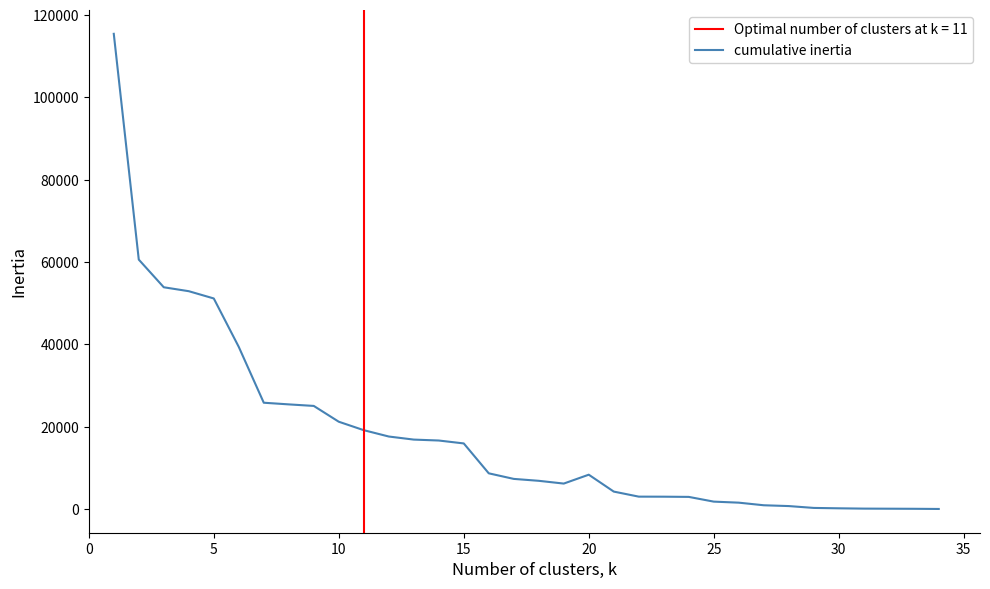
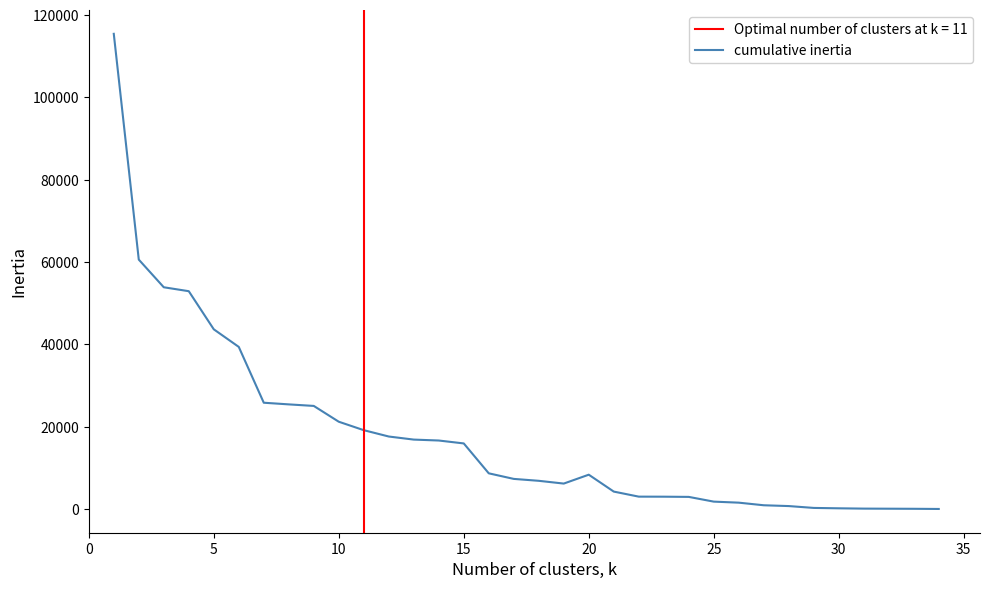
5: 51000 -> 44000
